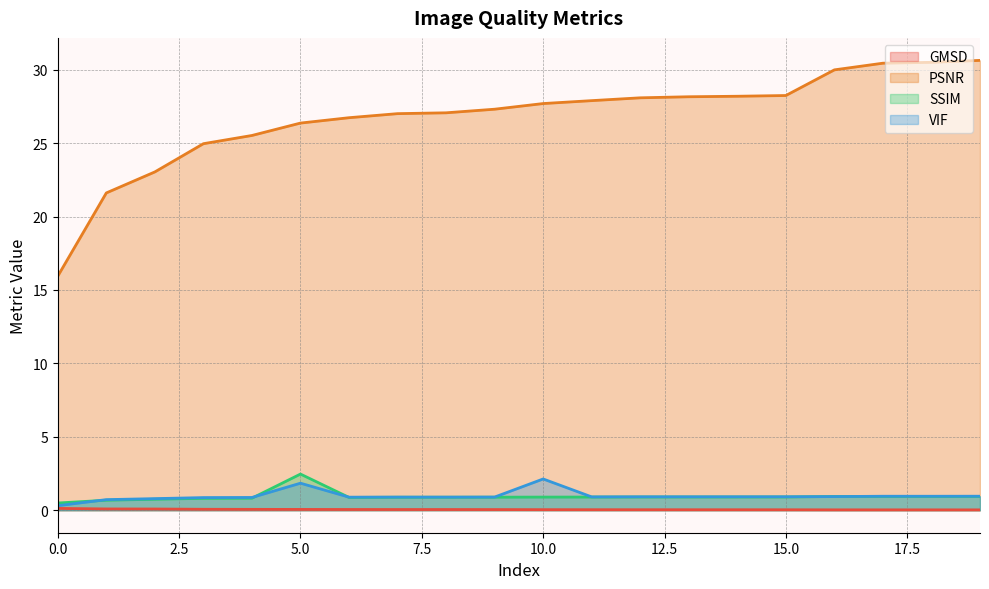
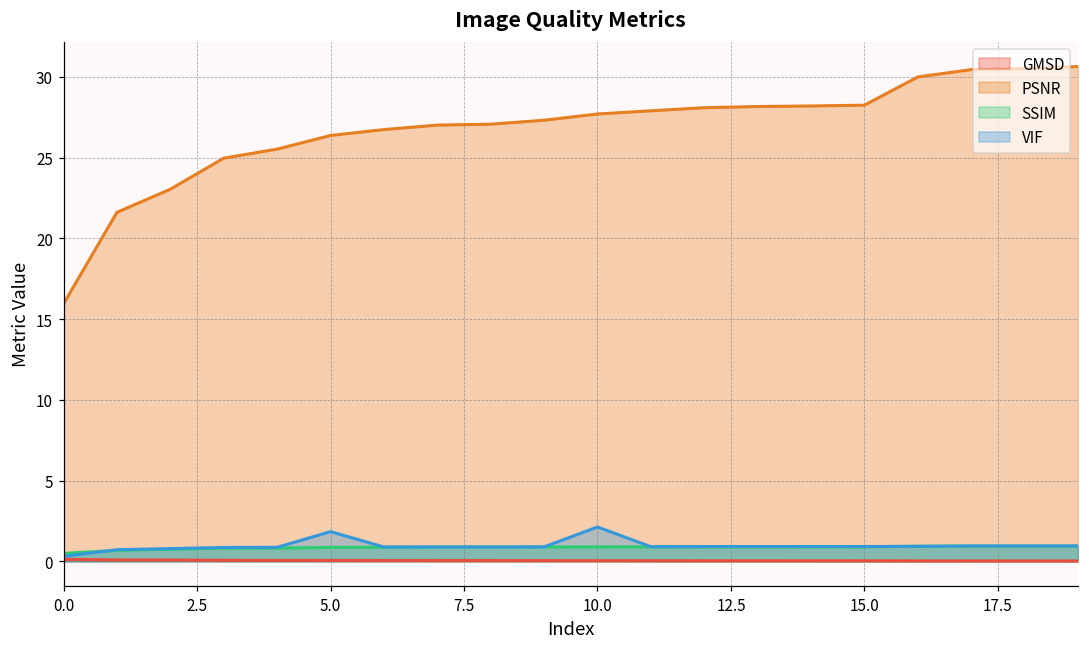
SSIM, 5.0: 2.5 -> 0.9
